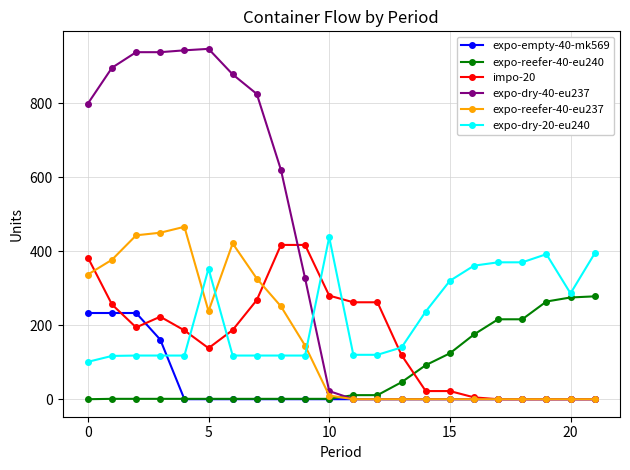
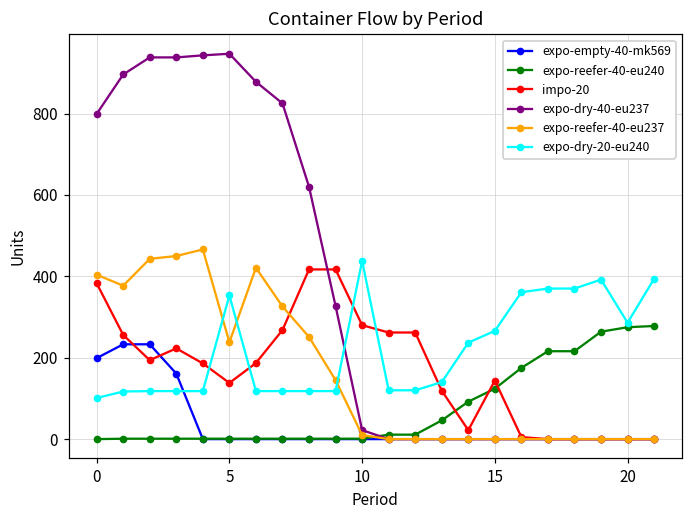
expo-empty-40-mk569, 0: 230 -> 200
expo-reefer-40-eu237, 0: 340 -> 400
impo-20, 15: 20 -> 140
expo-dry-20-eu240, 15: 320 -> 270
